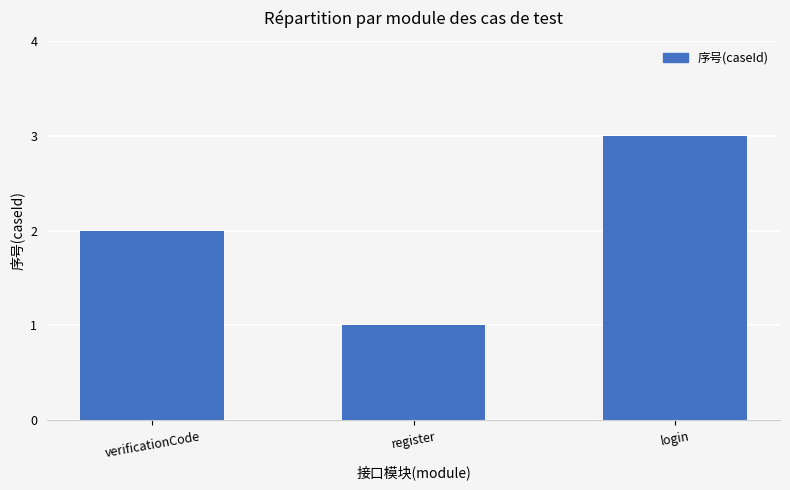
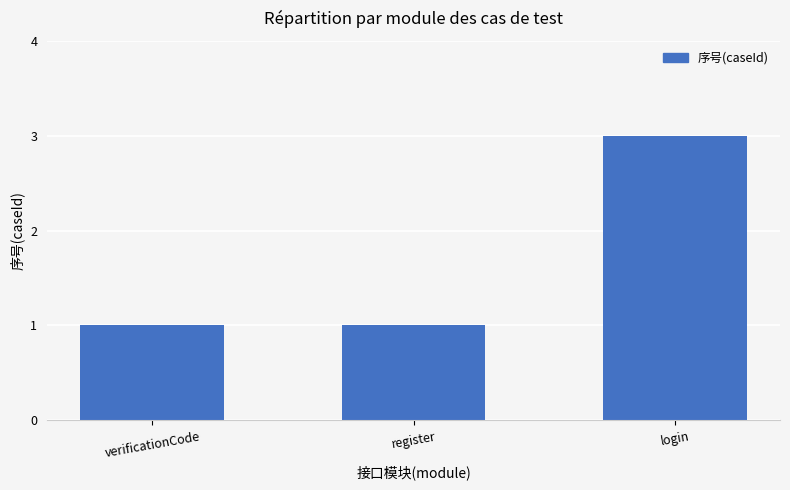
verificationCode: 2 -> 1
